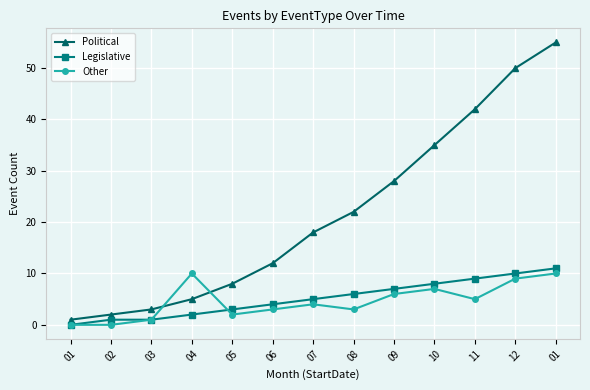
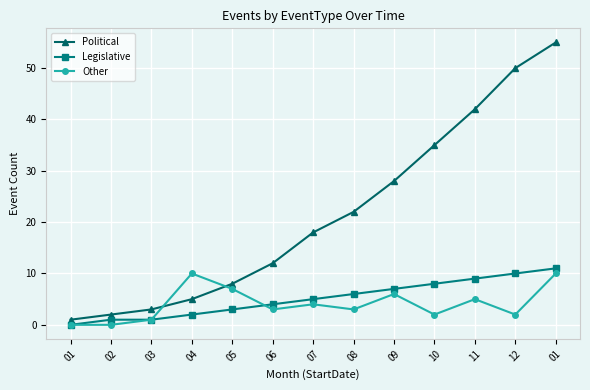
Other, 05: 2 -> 7
Other, 10: 7 -> 2
Other, 12: 9 -> 2
